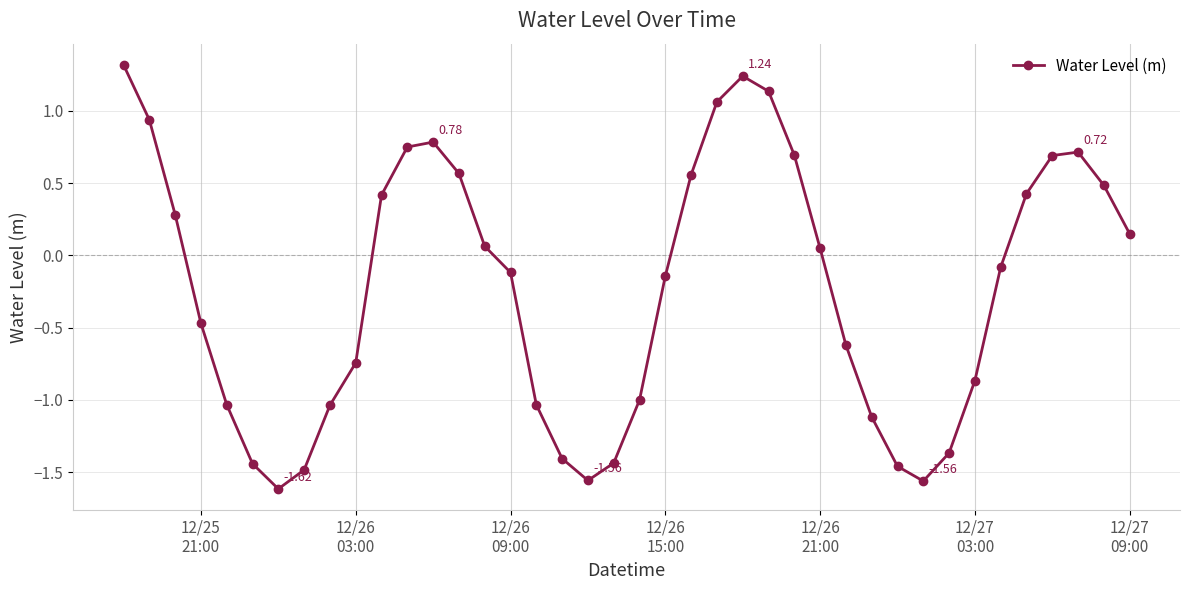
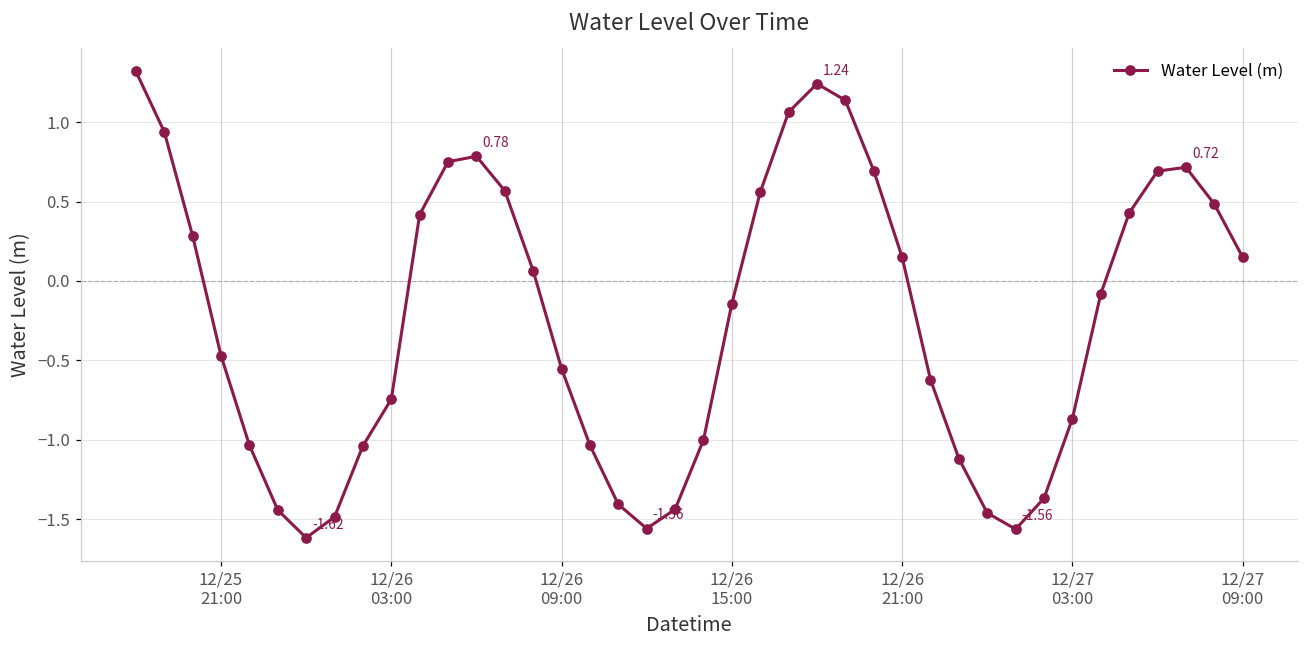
12/26 09:00: -0.12 -> -0.55
12/26 21:00: 0.05 -> 0.15
